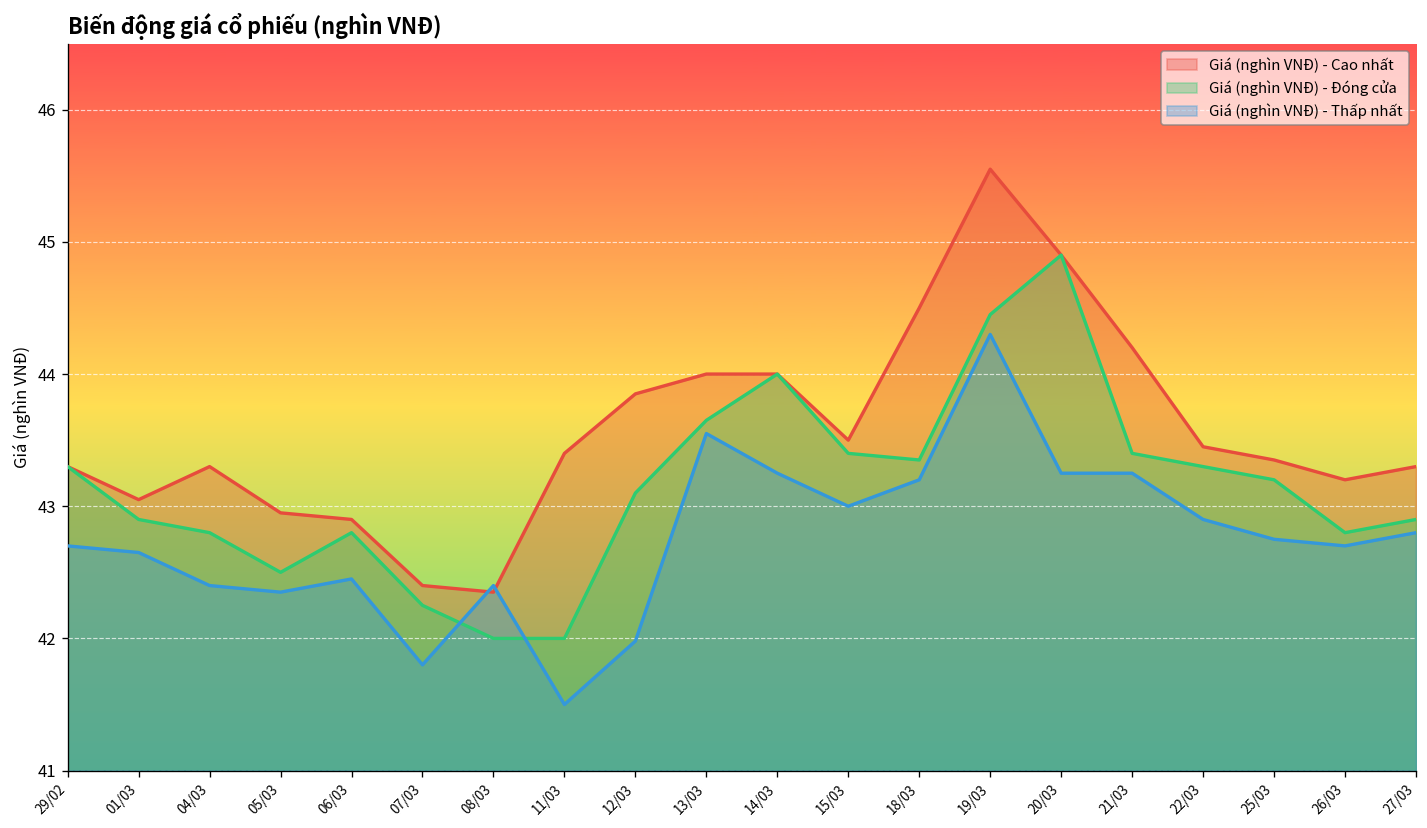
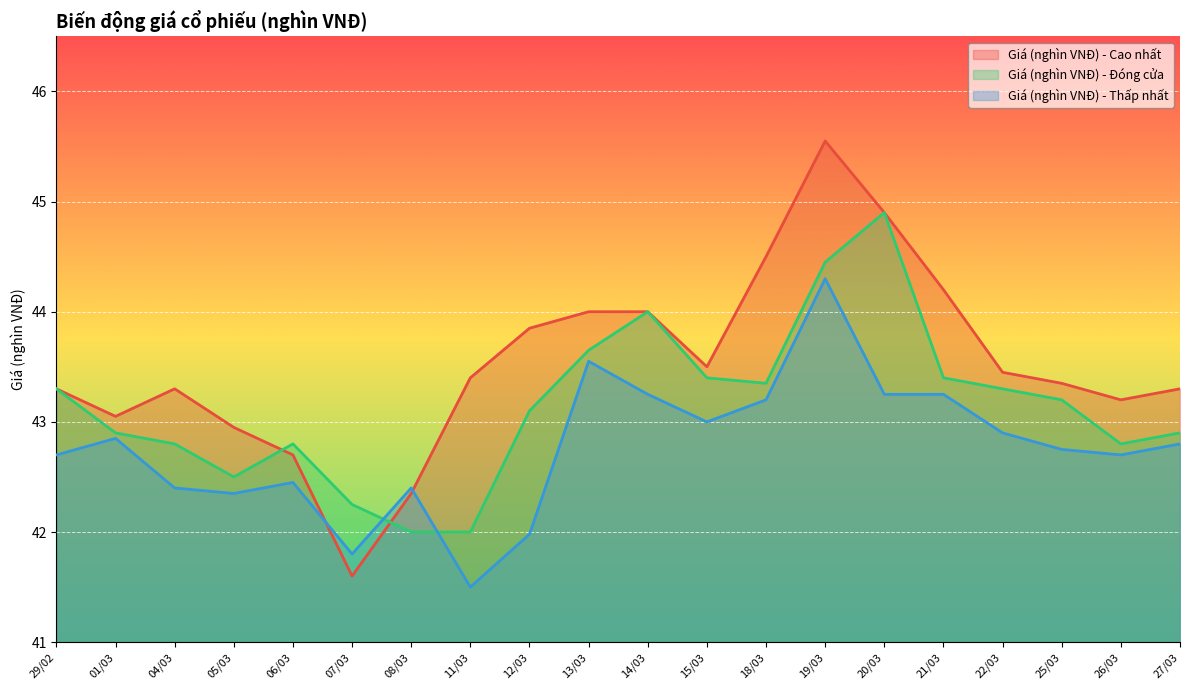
Giá (nghìn VNĐ) - Thấp nhất, 01/03: 42.65 -> 42.85
Giá (nghìn VNĐ) - Cao nhất, 06/03: 42.9 -> 42.7
Giá (nghìn VNĐ) - Cao nhất, 07/03: 42.4 -> 41.6
